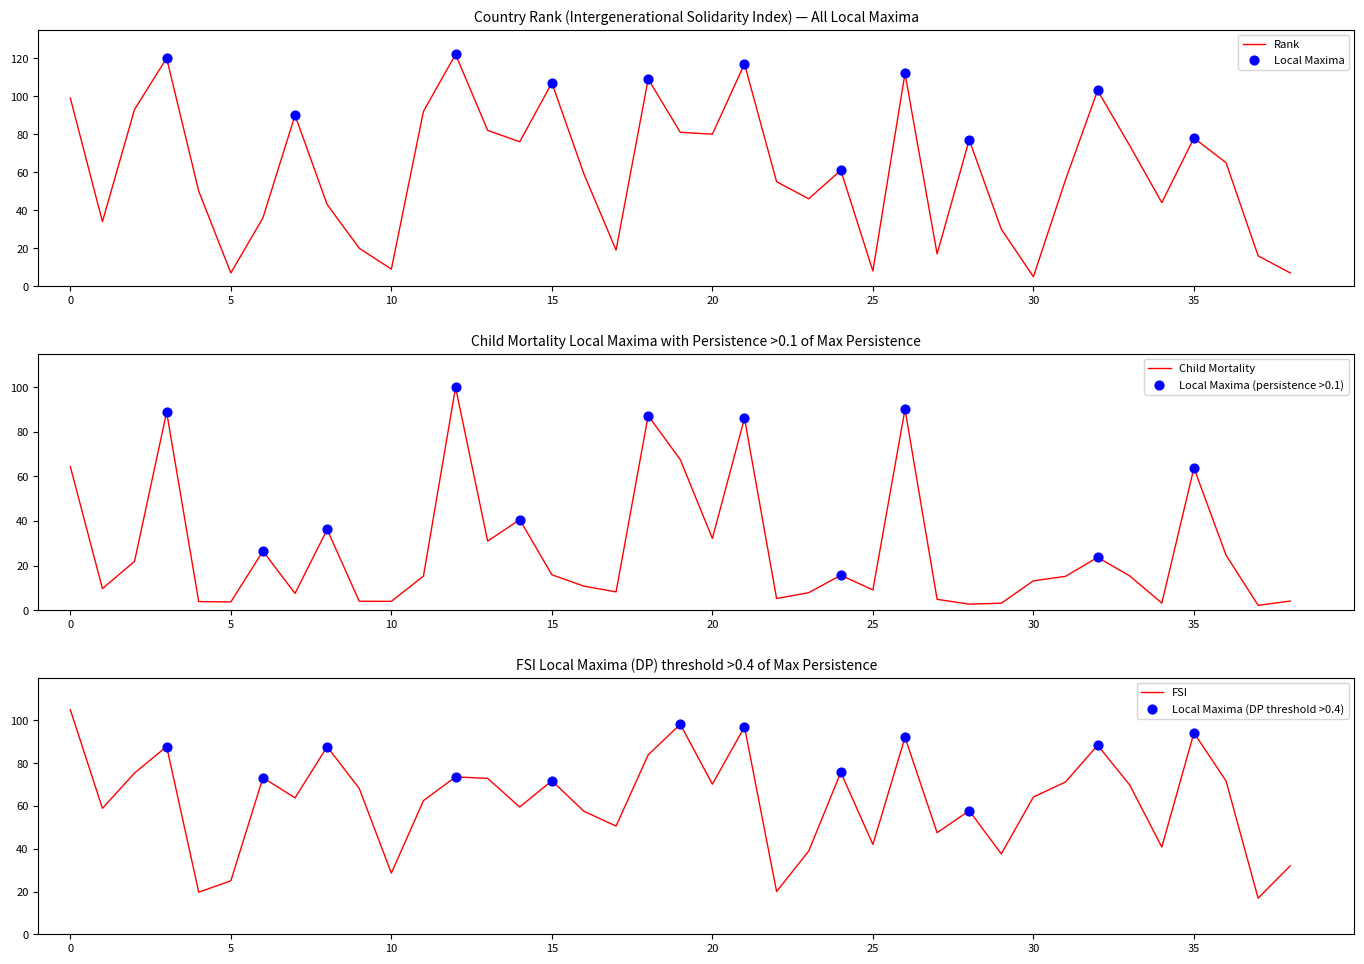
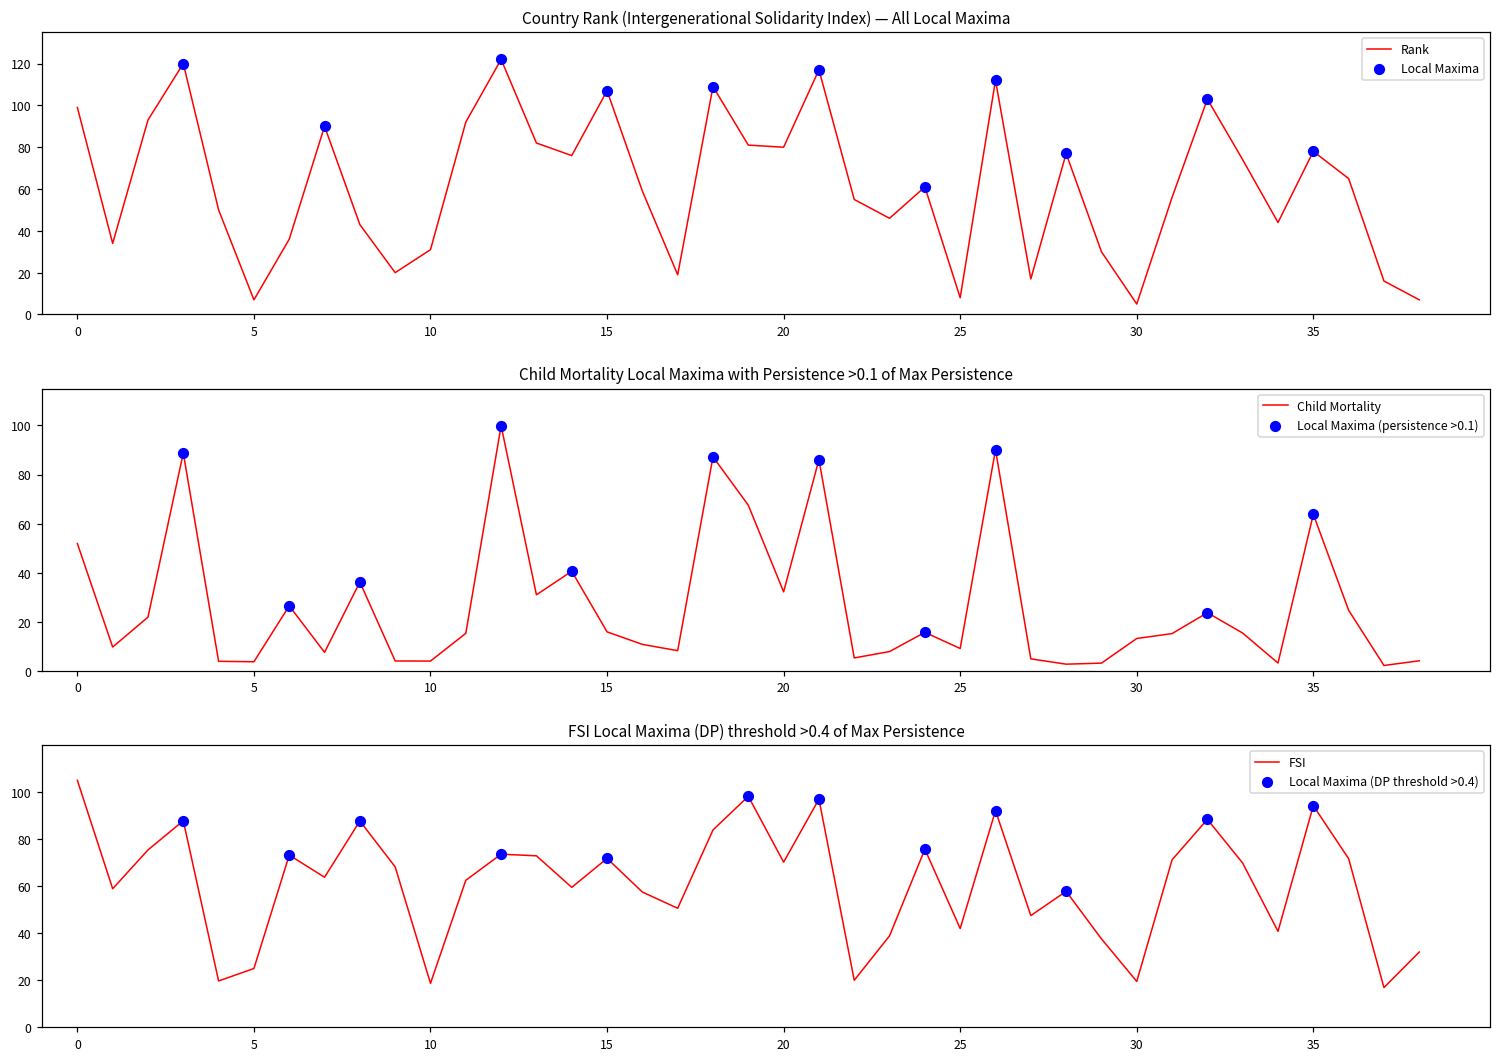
Country Rank (Intergenerational Solidarity Index) — All Local Maxima, Rank, 10: 9 -> 31
Child Mortality Local Maxima with Persistence >0.1 of Max Persistence, Child Mortality, 0: 64 -> 52
FSI Local Maxima (DP) threshold >0.4 of Max Persistence, FSI, 10: 29 -> 19
FSI Local Maxima (DP) threshold >0.4 of Max Persistence, FSI, 30: 64 -> 20
